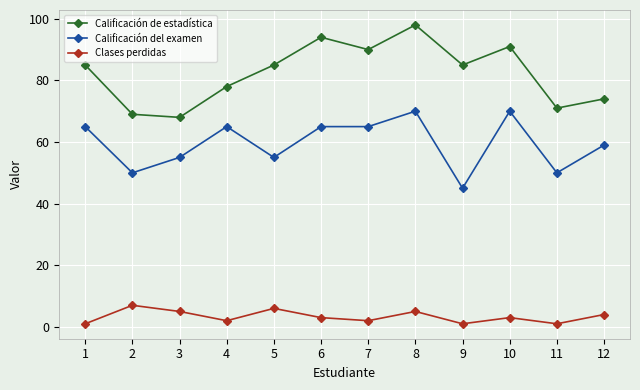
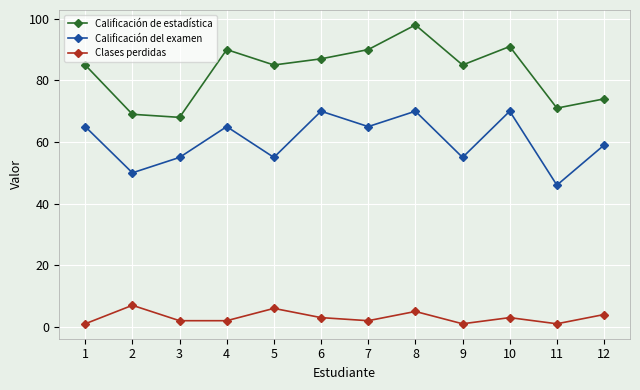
Clases perdidas, 3: 5 -> 2
Calificación de estadística, 4: 78 -> 90
Calificación de estadística, 6: 94 -> 87
Calificación del examen, 6: 65 -> 70
Calificación del examen, 9: 45 -> 55
Calificación del examen, 11: 50 -> 46
